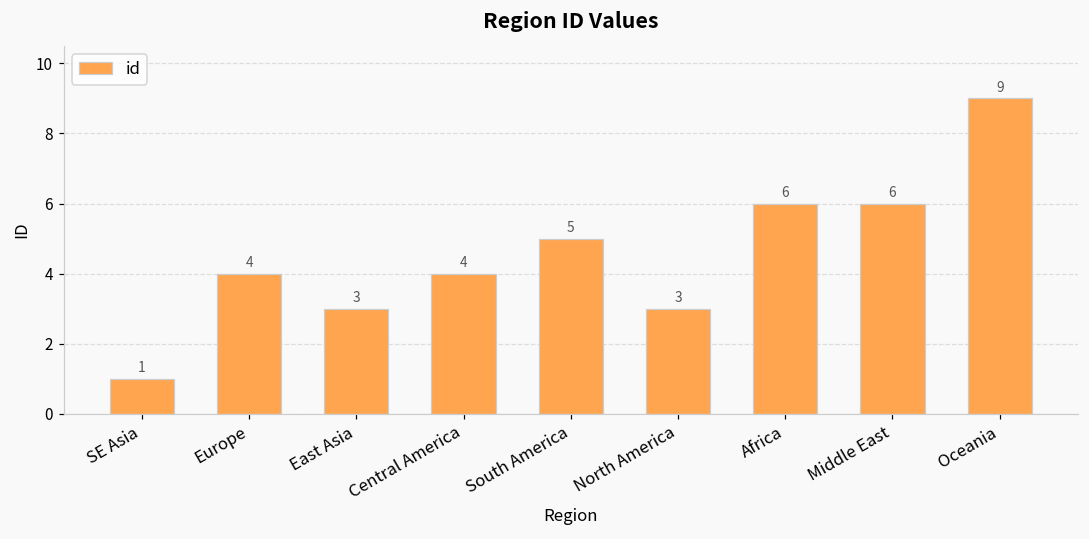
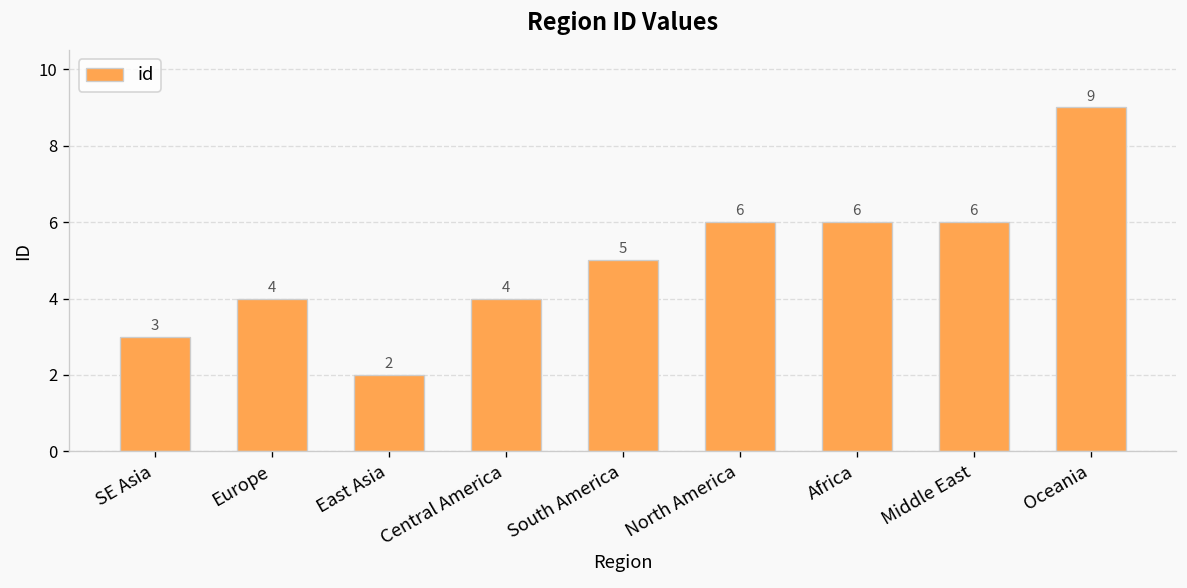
SE Asia: 1 -> 3
East Asia: 3 -> 2
North America: 3 -> 6
